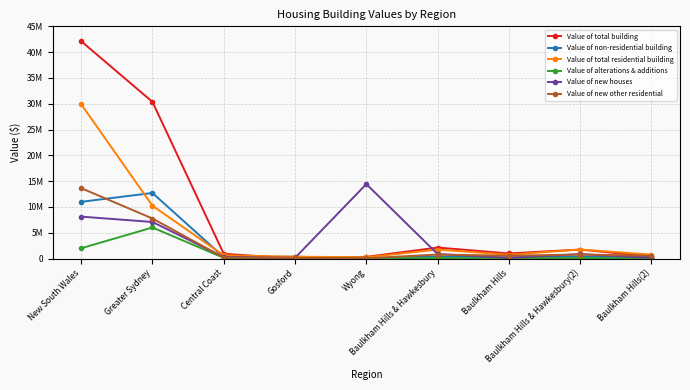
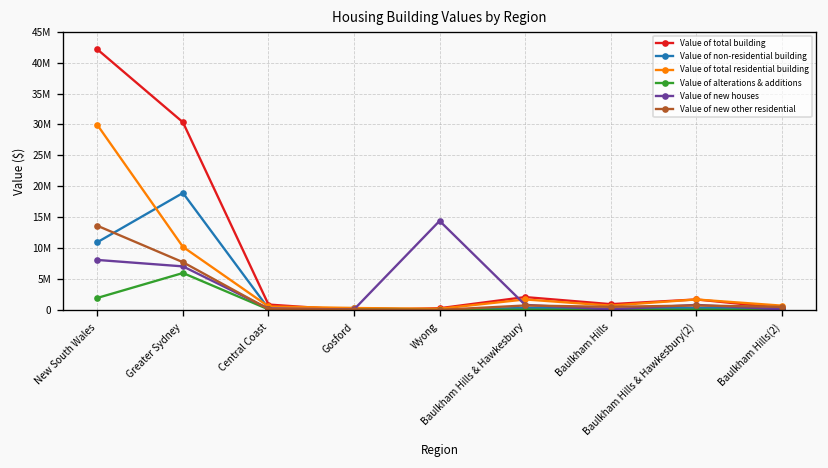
Value of non-residential building, Greater Sydney: 13000000 -> 19000000
